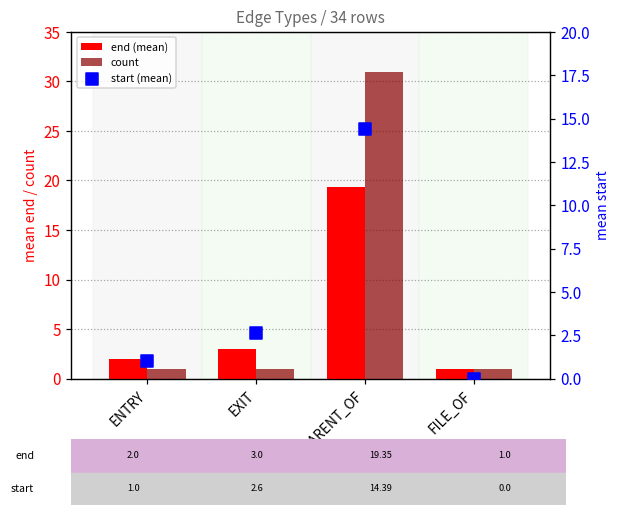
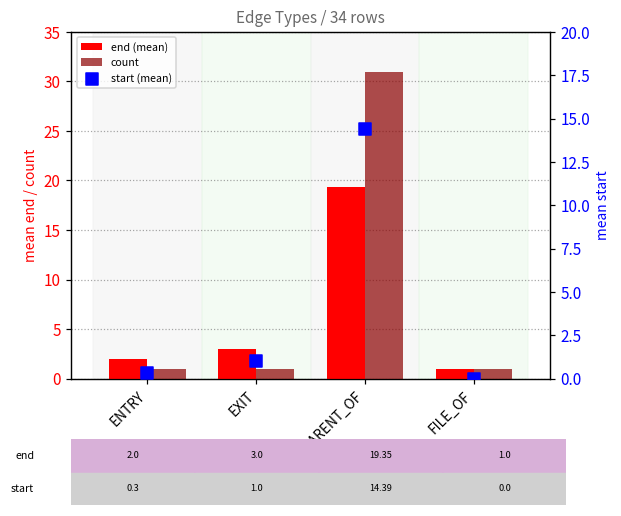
start (mean), ENTRY: 1.0 -> 0.3
start (mean), EXIT: 2.6 -> 1.0
